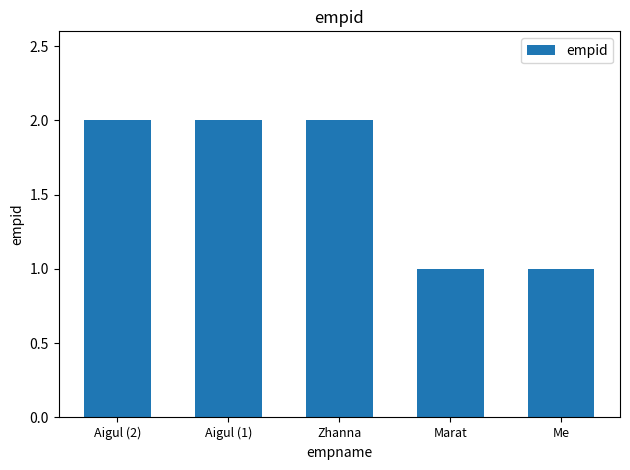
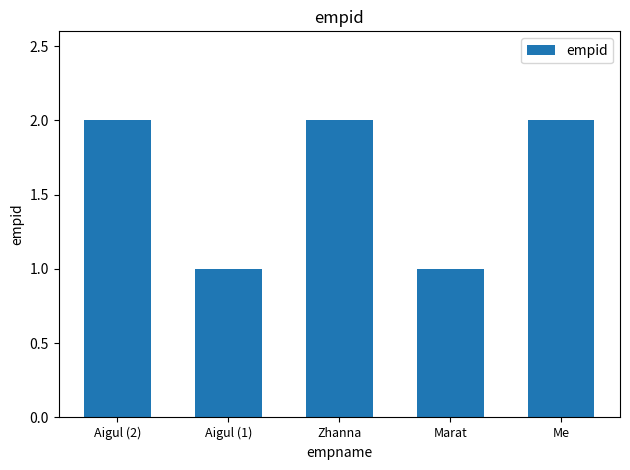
Aigul (1): 2 -> 1
Me: 1 -> 2
